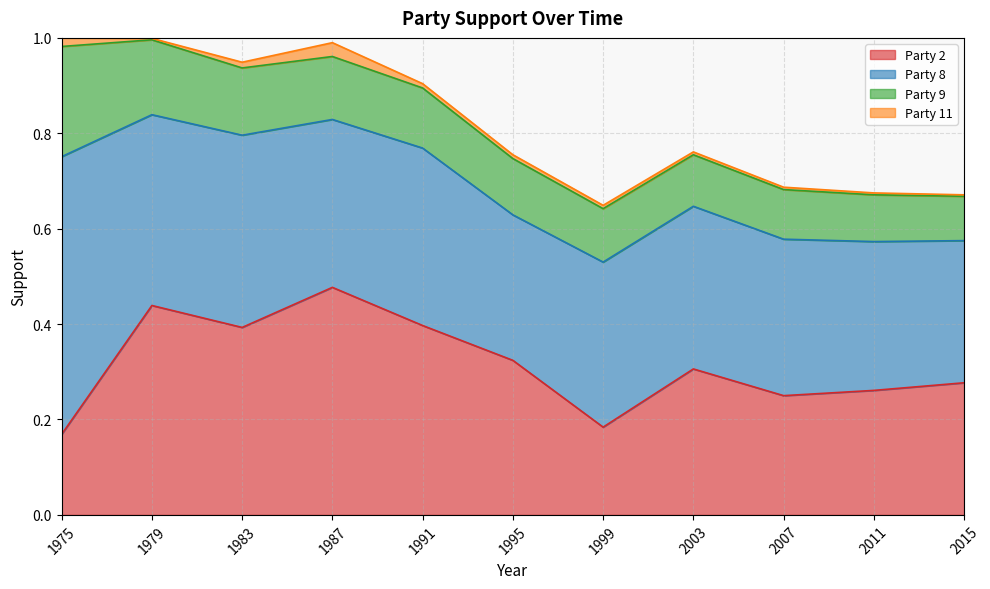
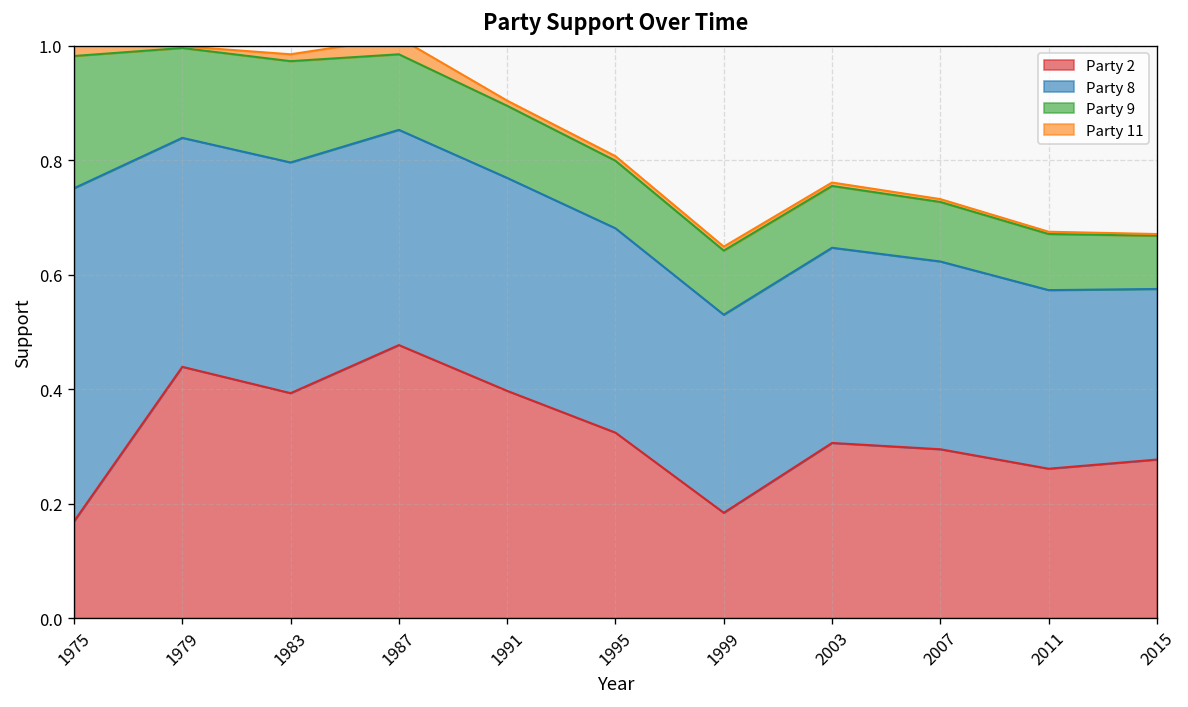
Party 9, 1983: 0.14 -> 0.18
Party 8, 1987: 0.35 -> 0.38
Party 8, 1995: 0.31 -> 0.36
Party 2, 2007: 0.25 -> 0.30
